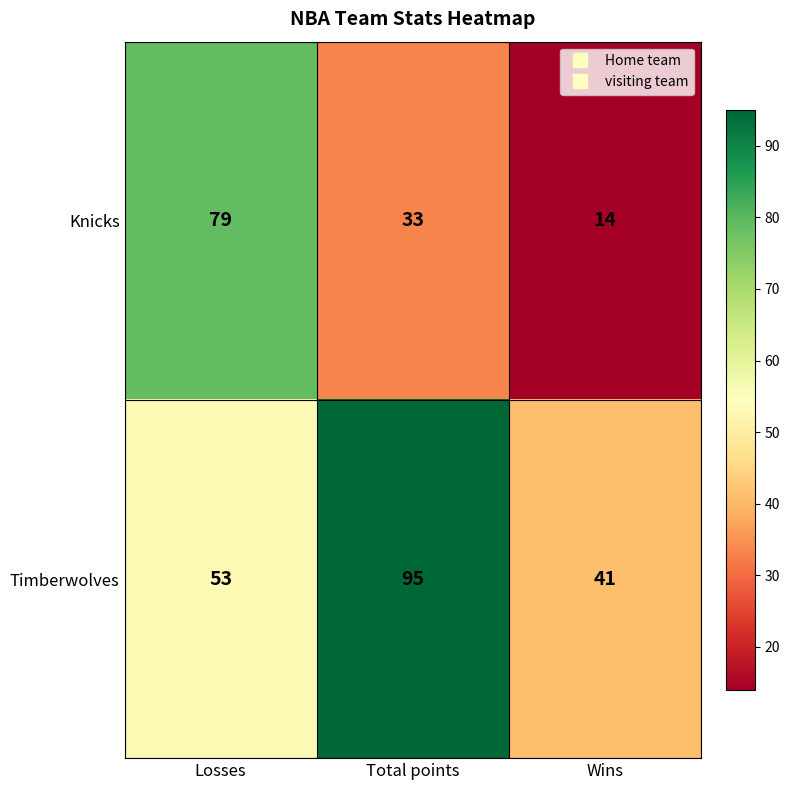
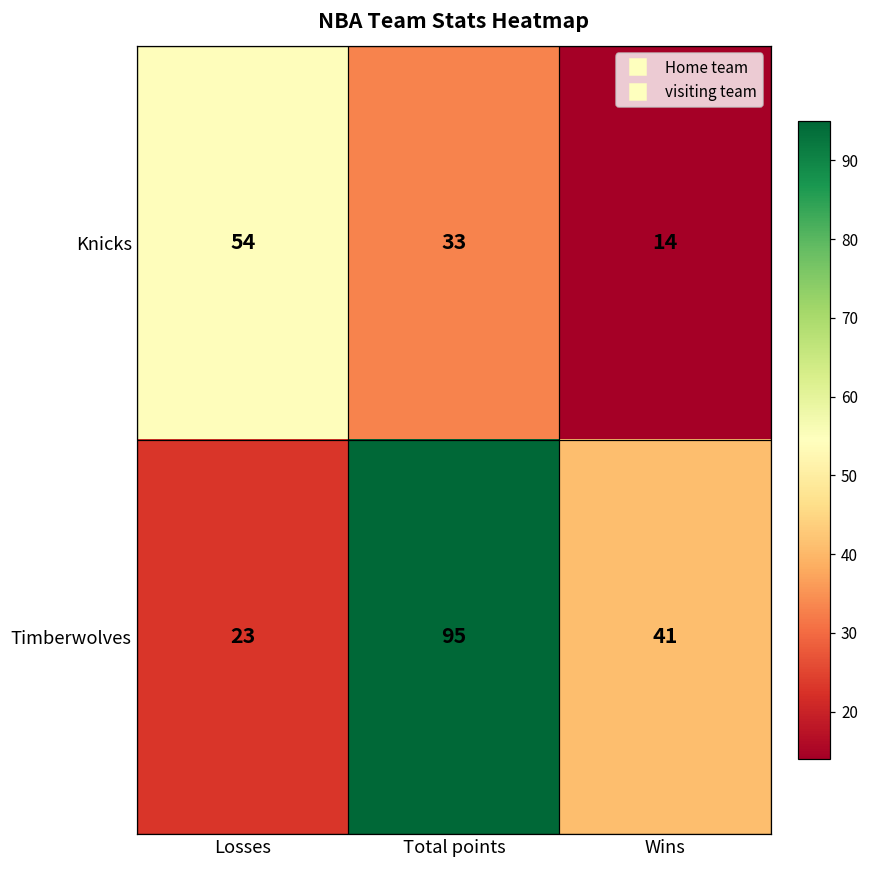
Knicks, Losses: 79 -> 54
Timberwolves, Losses: 53 -> 23
